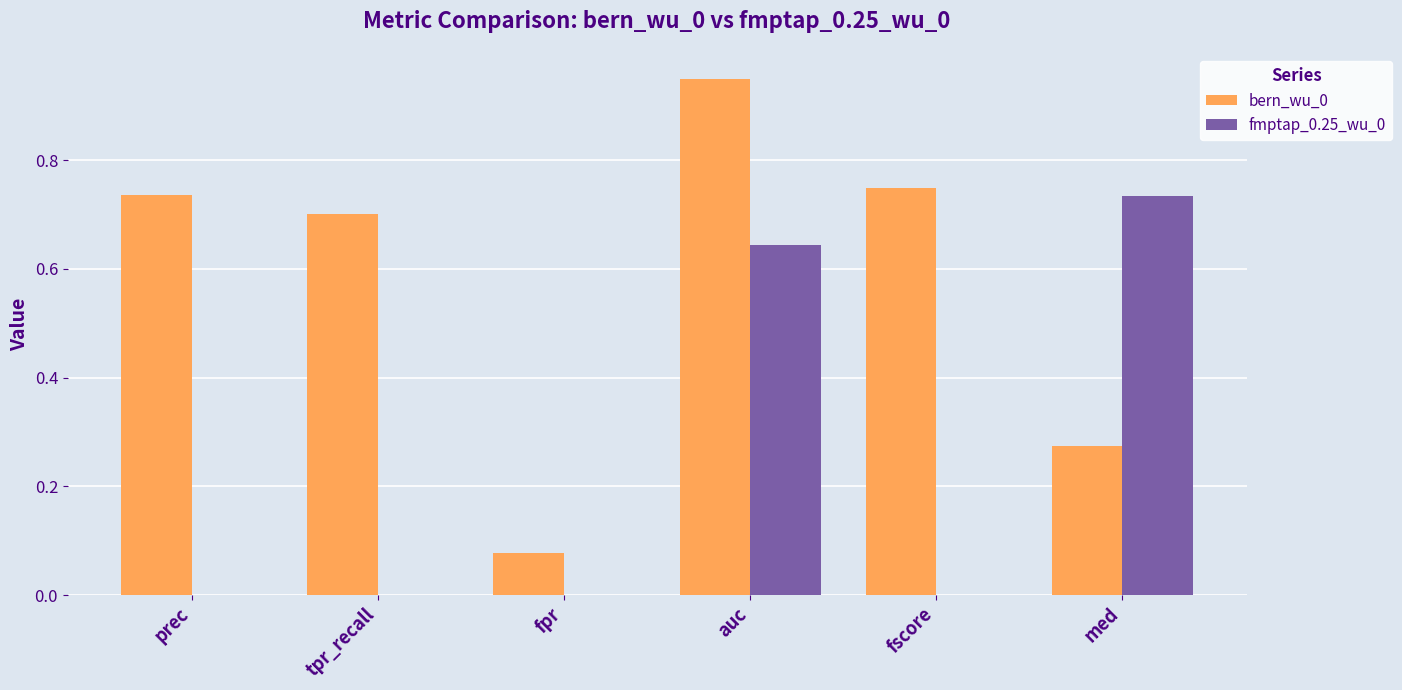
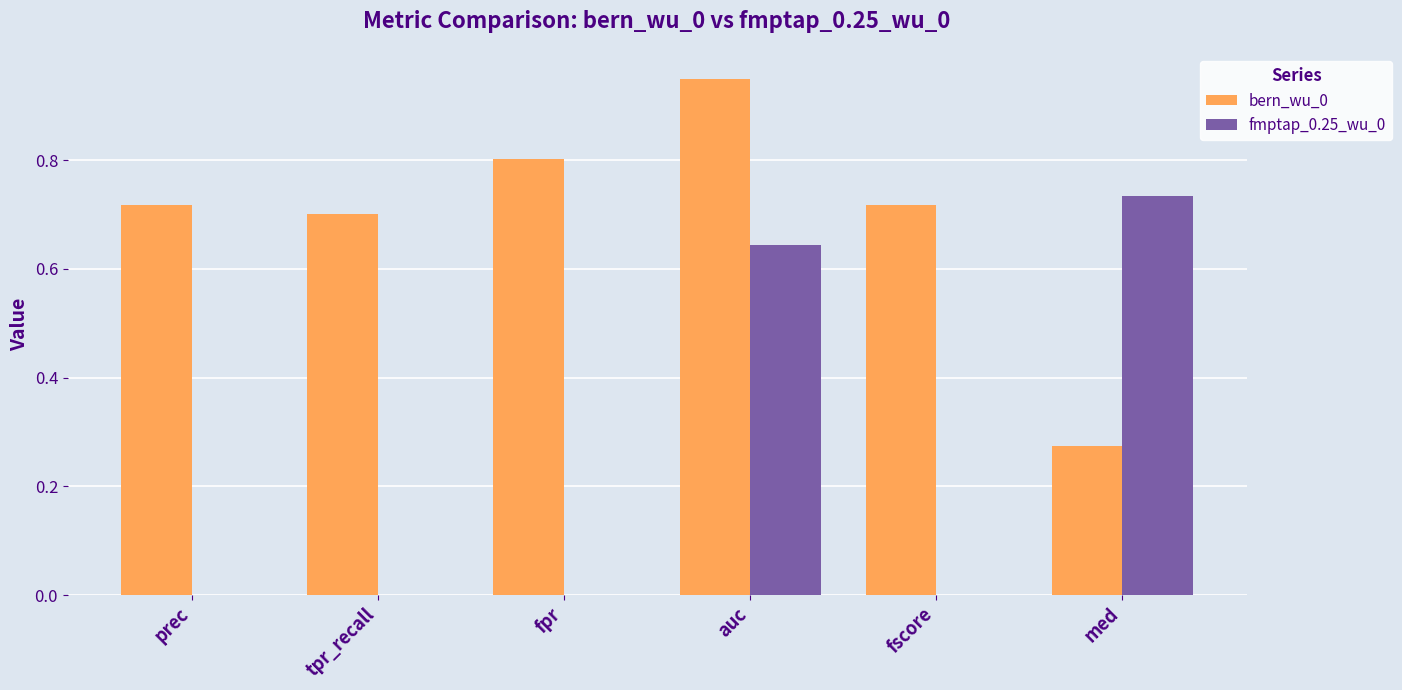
bern_wu_0, prec: 0.74 -> 0.72
bern_wu_0, fpr: 0.08 -> 0.80
bern_wu_0, fscore: 0.75 -> 0.72
